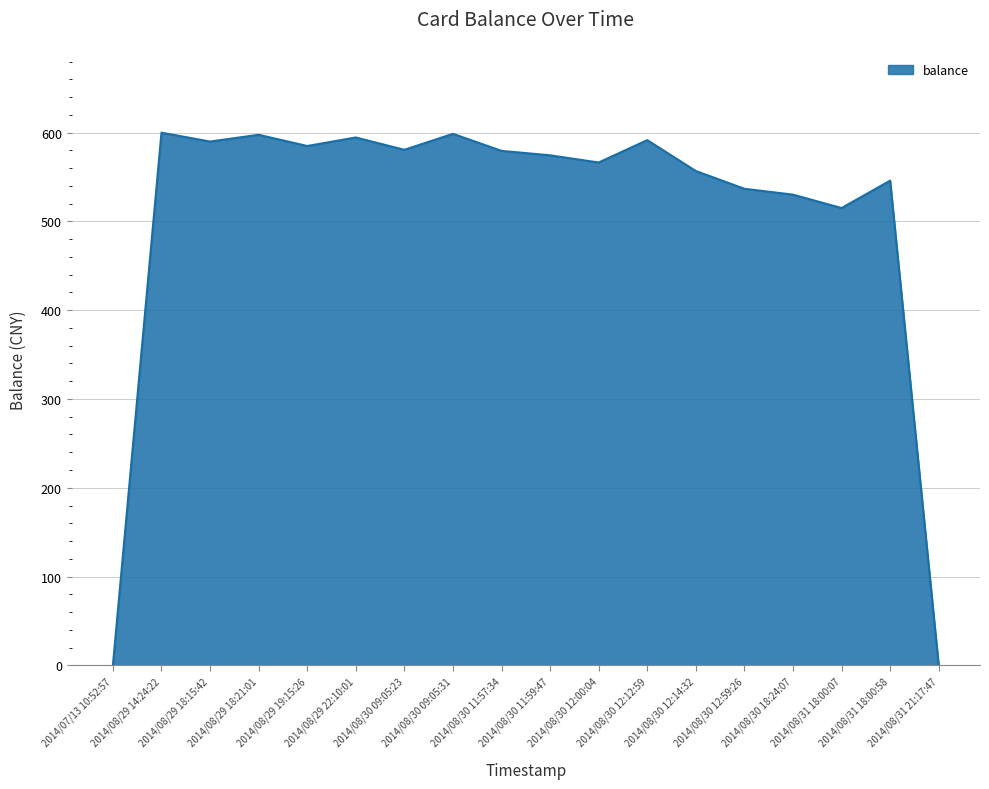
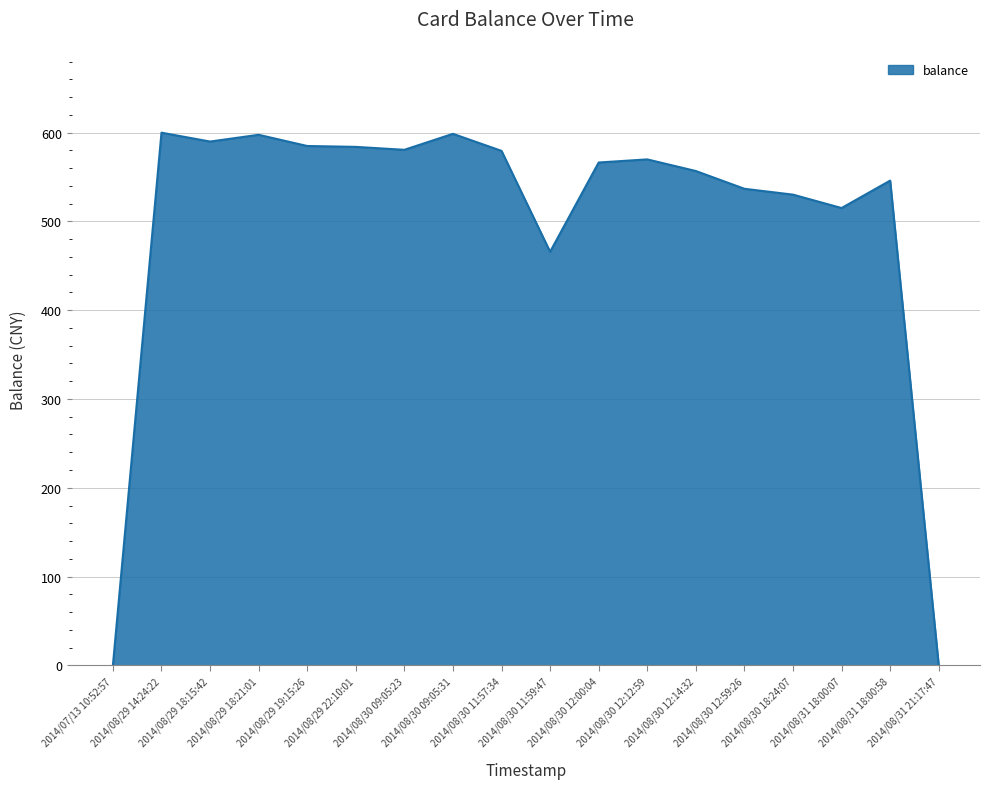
2014/08/29 22:10:01: 590 -> 580
2014/08/30 11:59:47: 570 -> 470
2014/08/30 12:12:59: 590 -> 570
